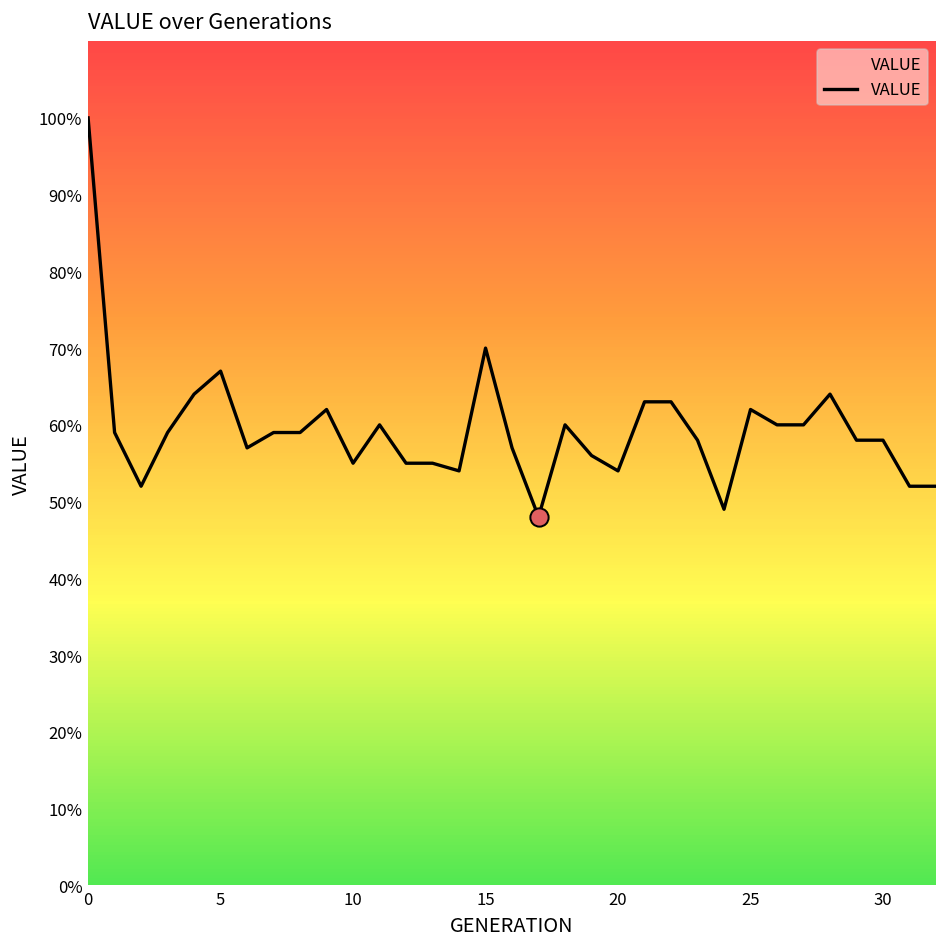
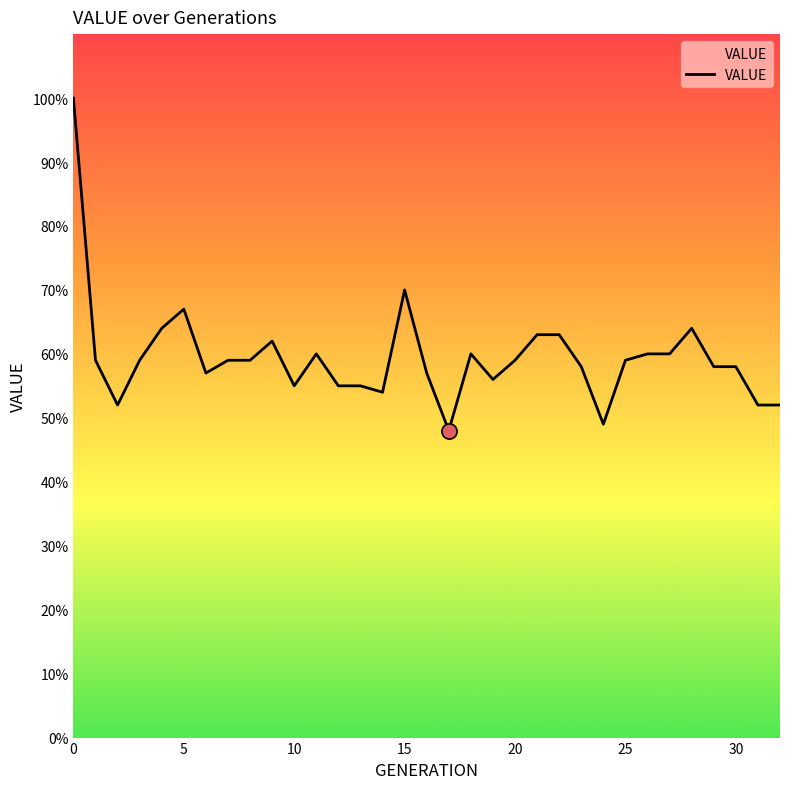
VALUE, 20: 54% -> 59%
VALUE, 25: 62% -> 59%
